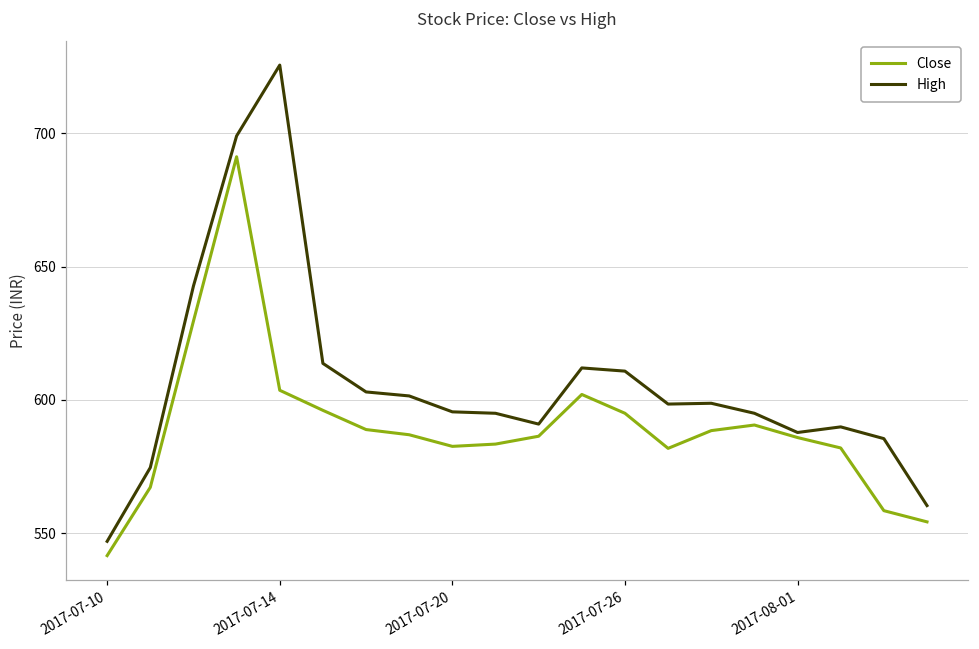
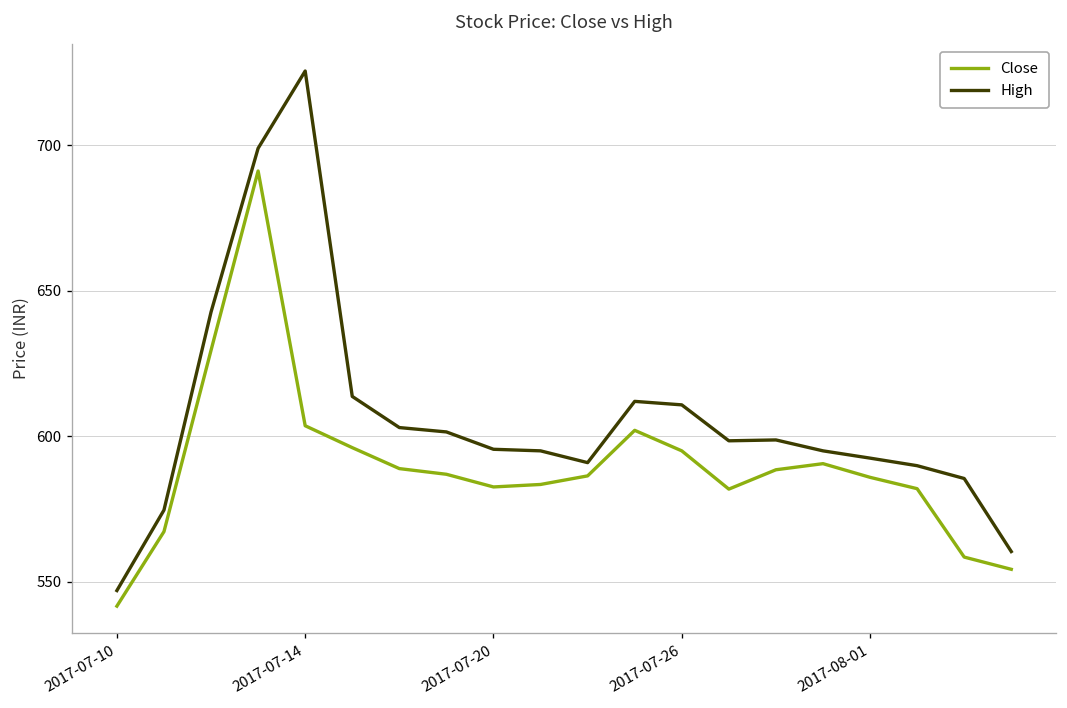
High, 2017-08-01: 588 -> 593
